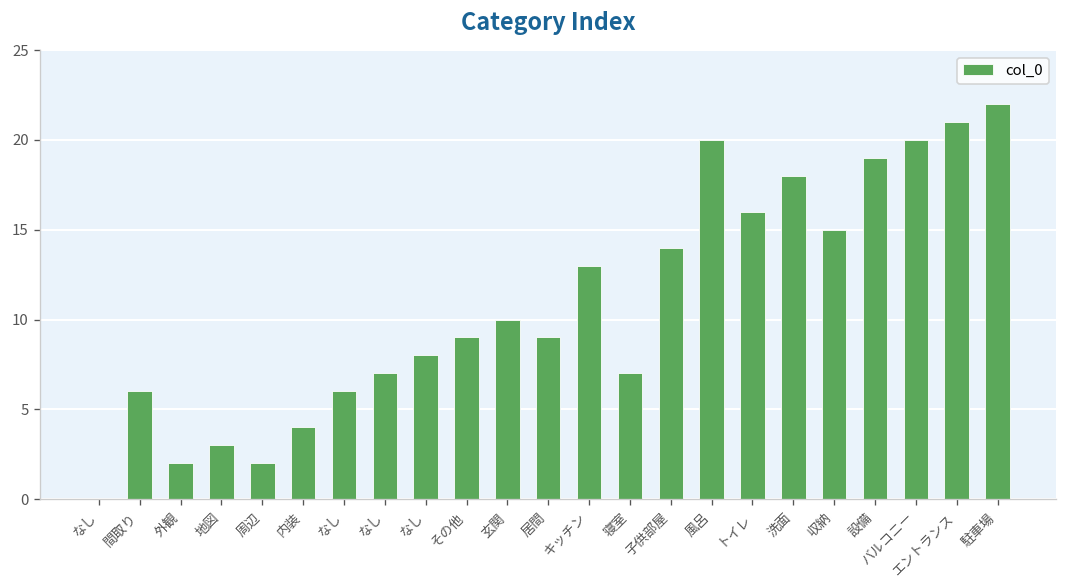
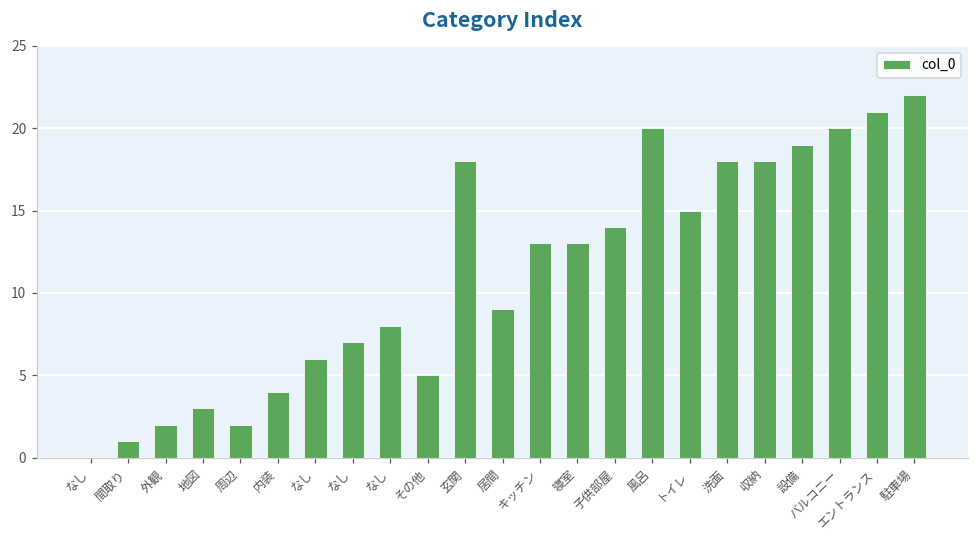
間取り: 6 -> 1
その他: 9 -> 5
玄関: 10 -> 18
寝室: 7 -> 13
トイレ: 16 -> 15
収納: 15 -> 18
